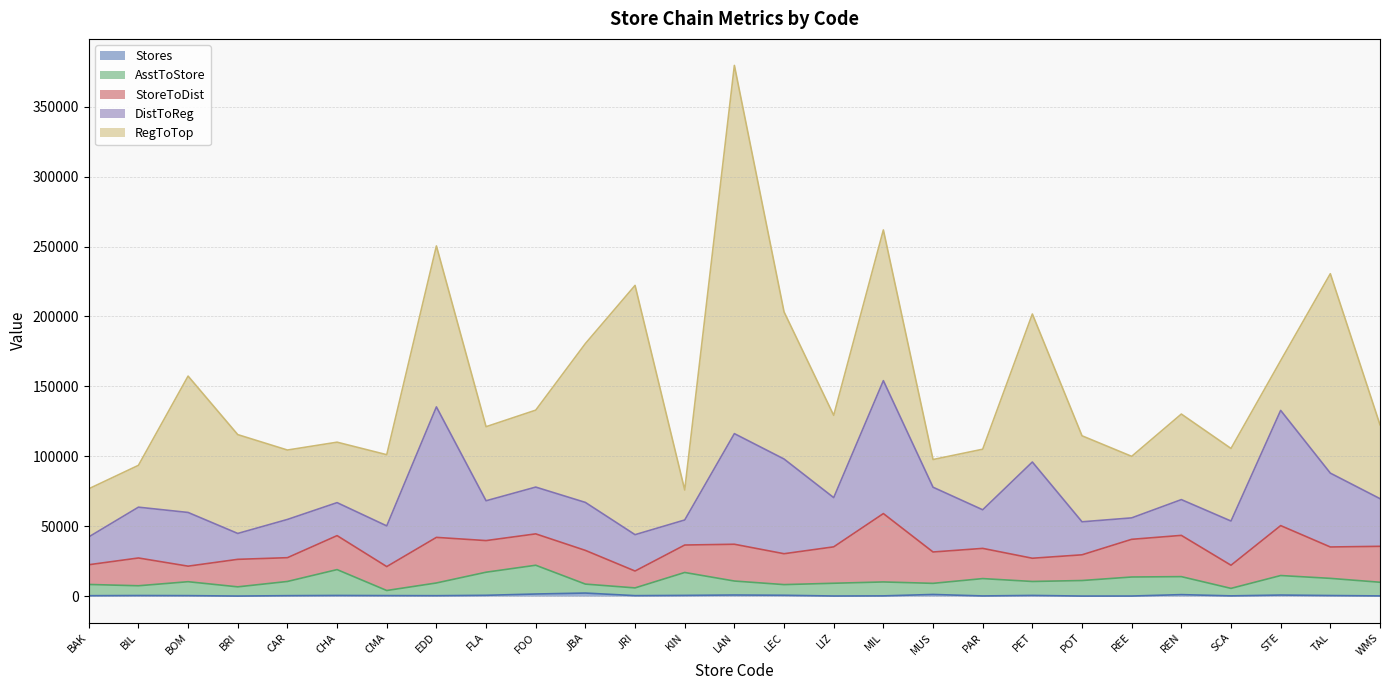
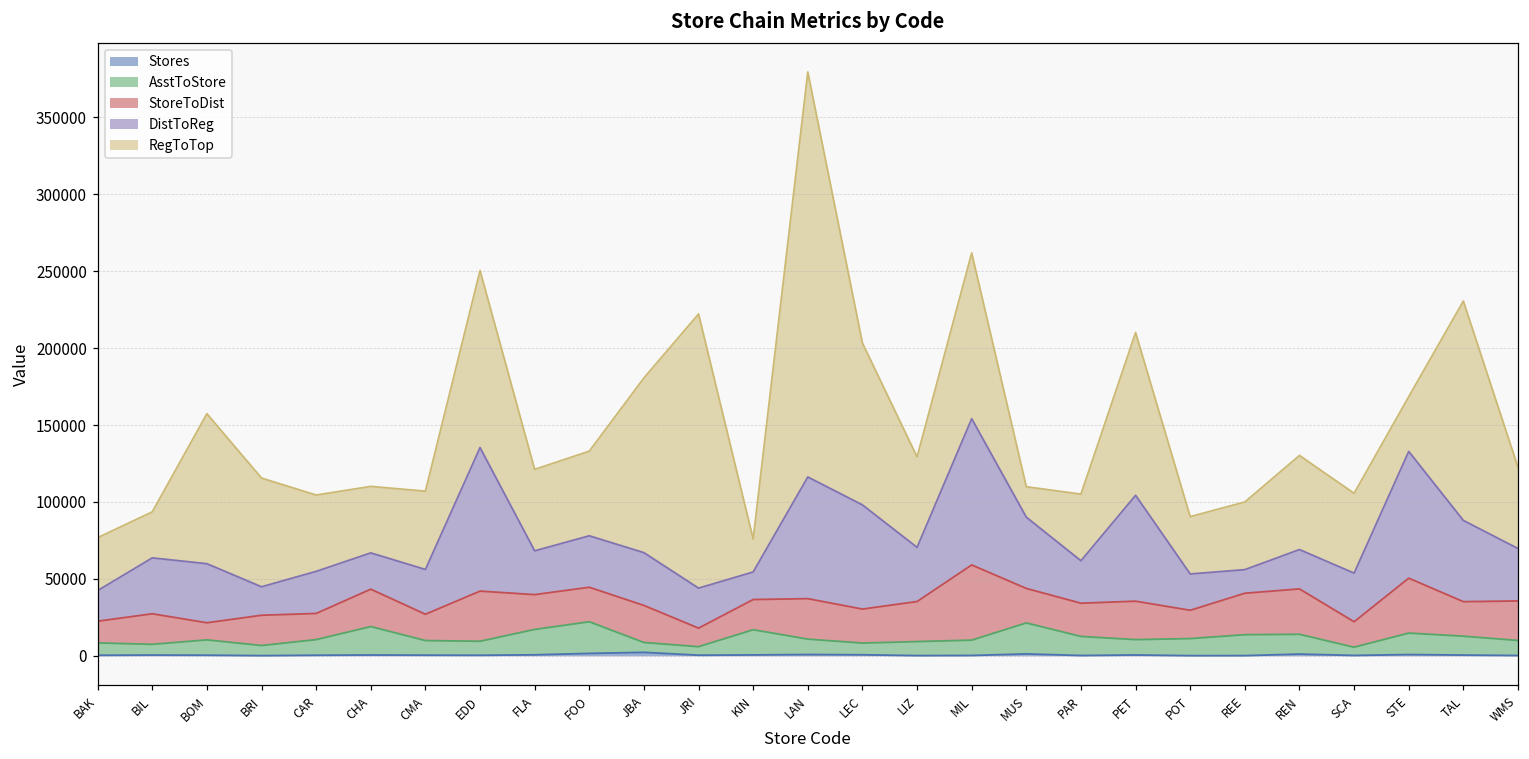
AsstToStore, CMA: 4000 -> 10000
AsstToStore, MUS: 8000 -> 20000
StoreToDist, PET: 17000 -> 25000
RegToTop, POT: 62000 -> 37000
